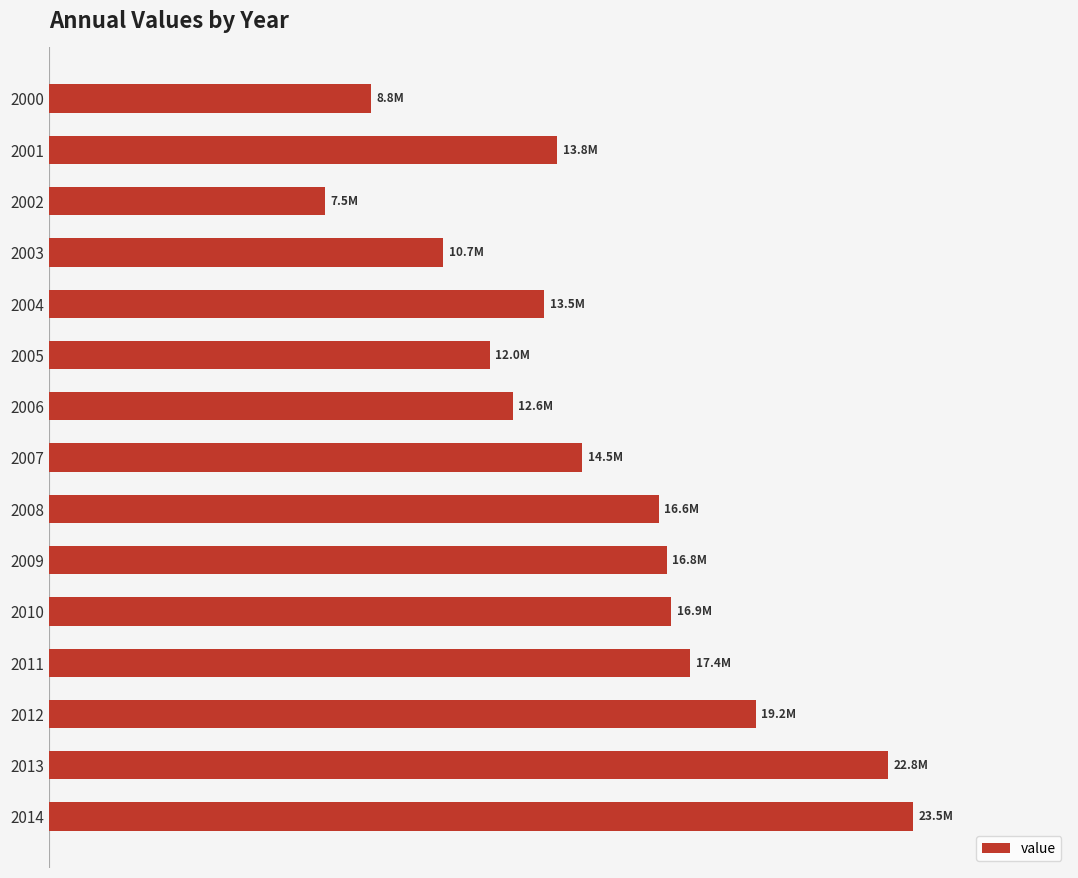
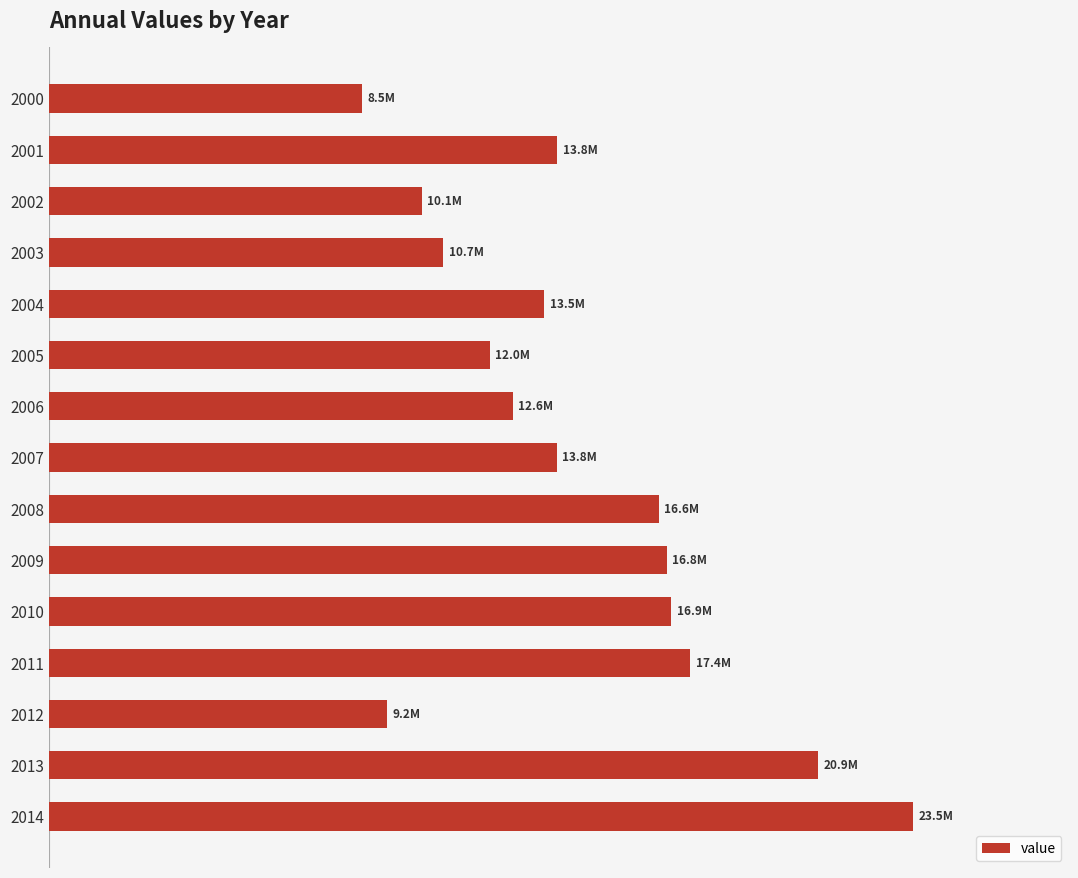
2000: 8.8M -> 8.5M
2002: 7.5M -> 10.1M
2007: 14.5M -> 13.8M
2012: 19.2M -> 9.2M
2013: 22.8M -> 20.9M
